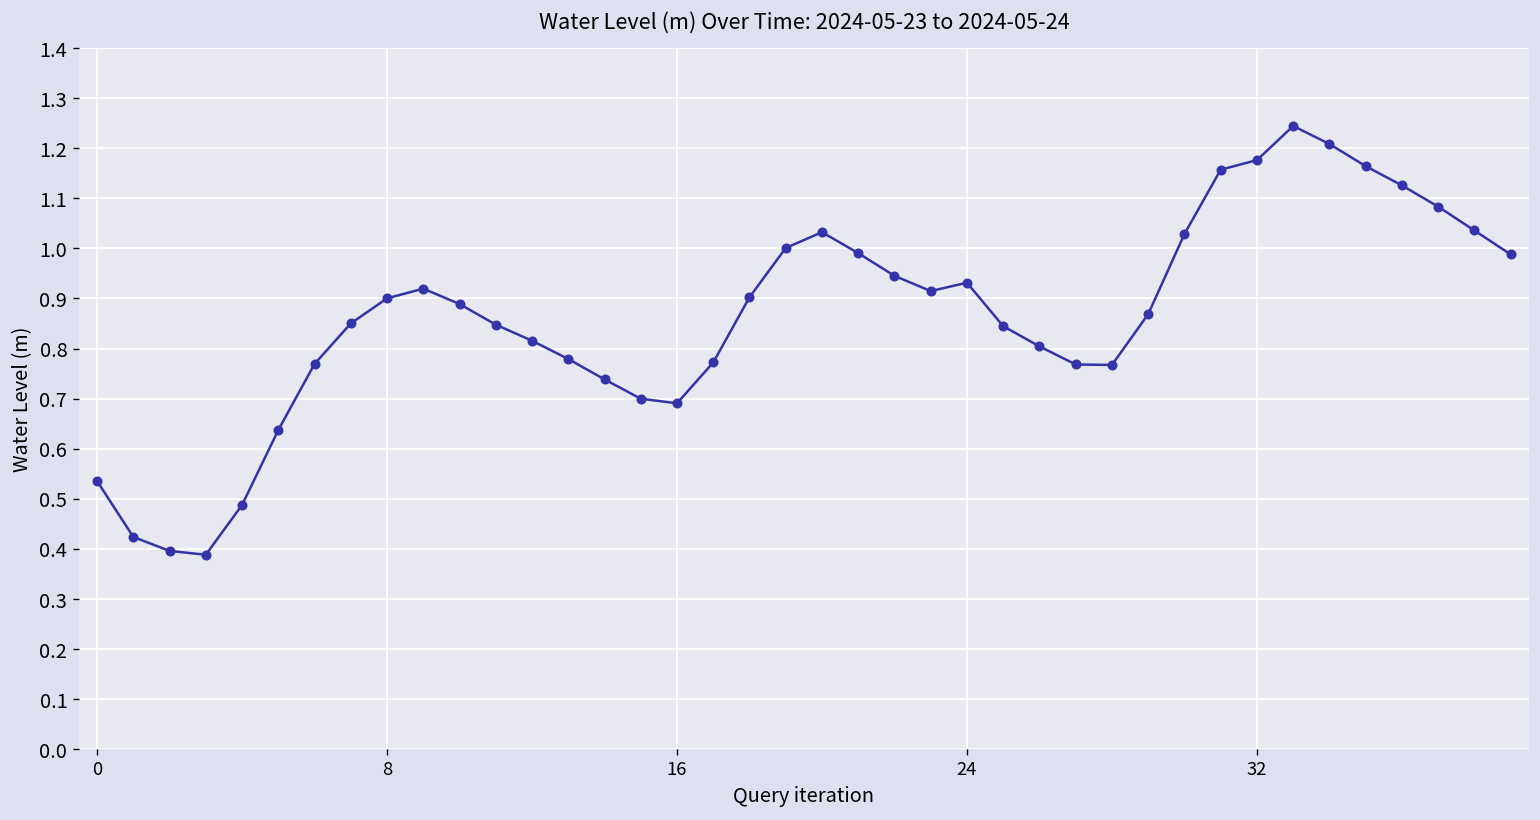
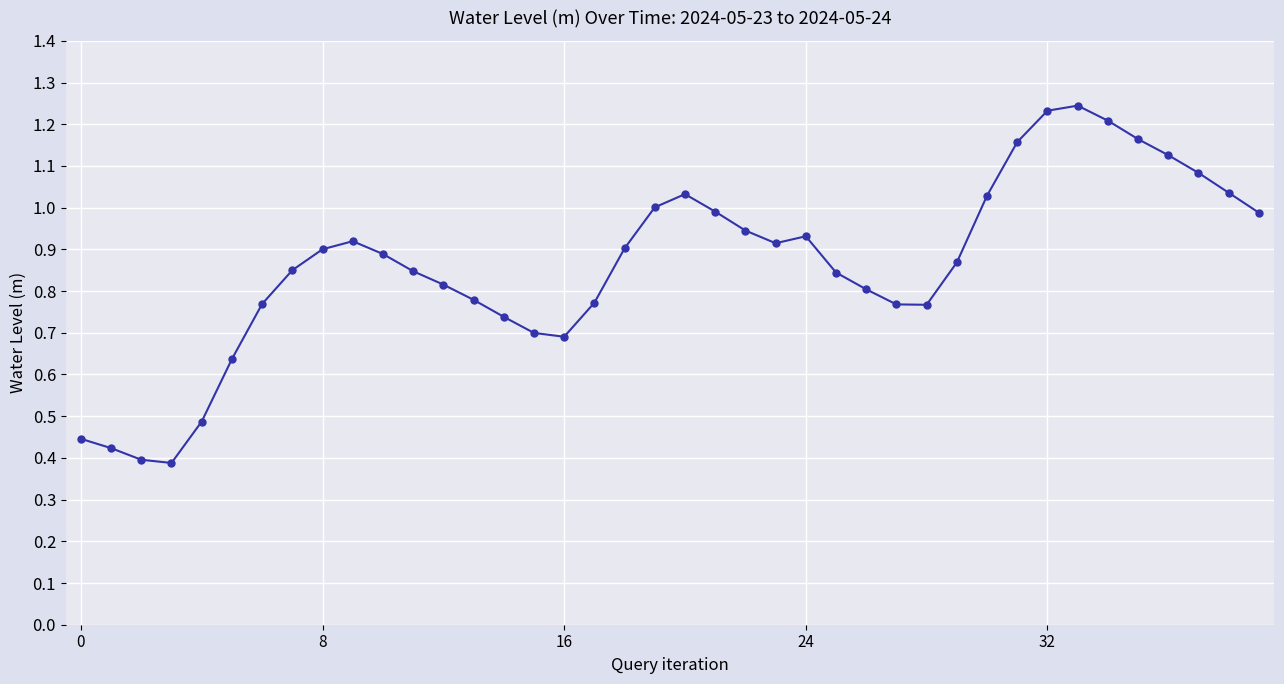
0: 0.54 -> 0.45
32: 1.18 -> 1.23
